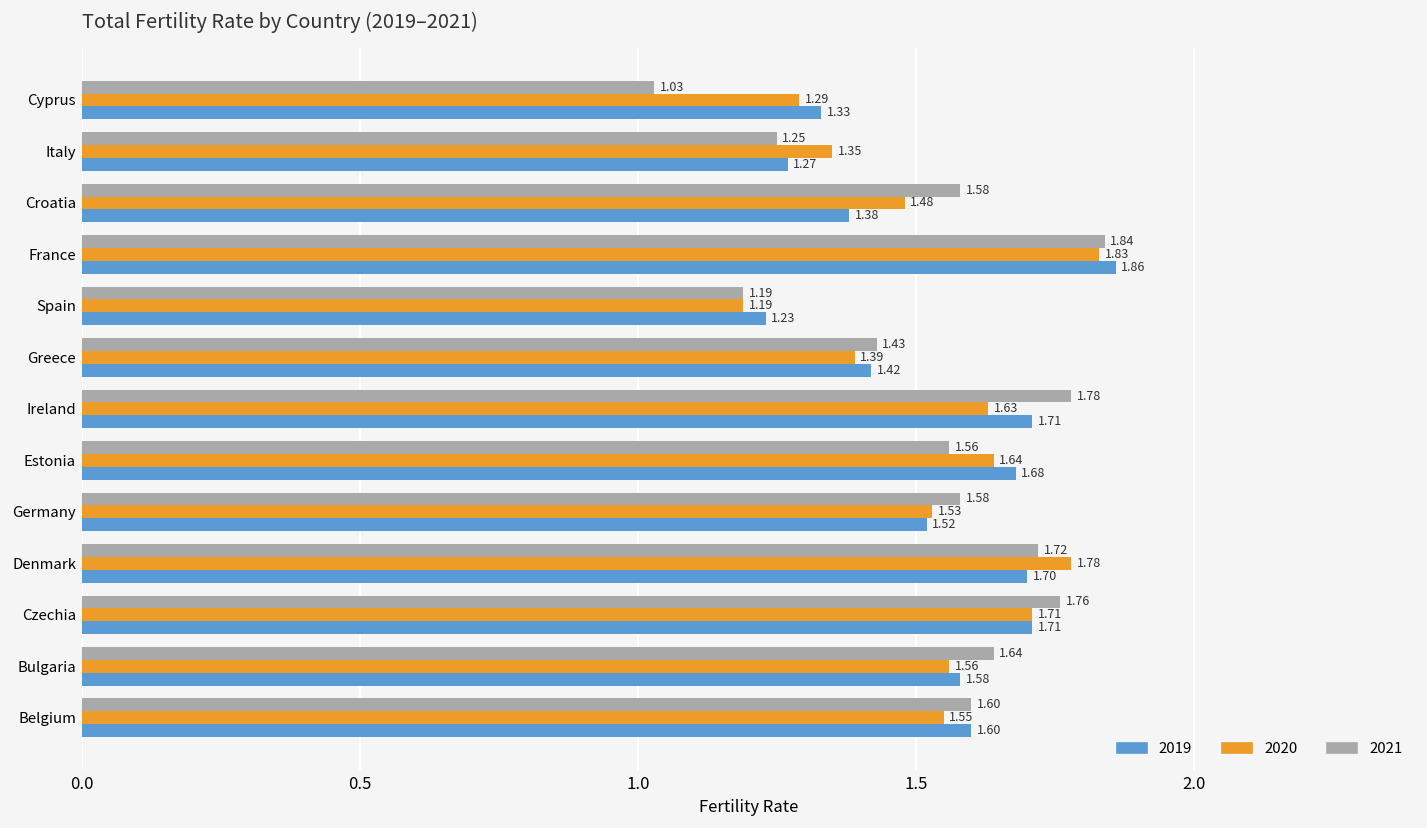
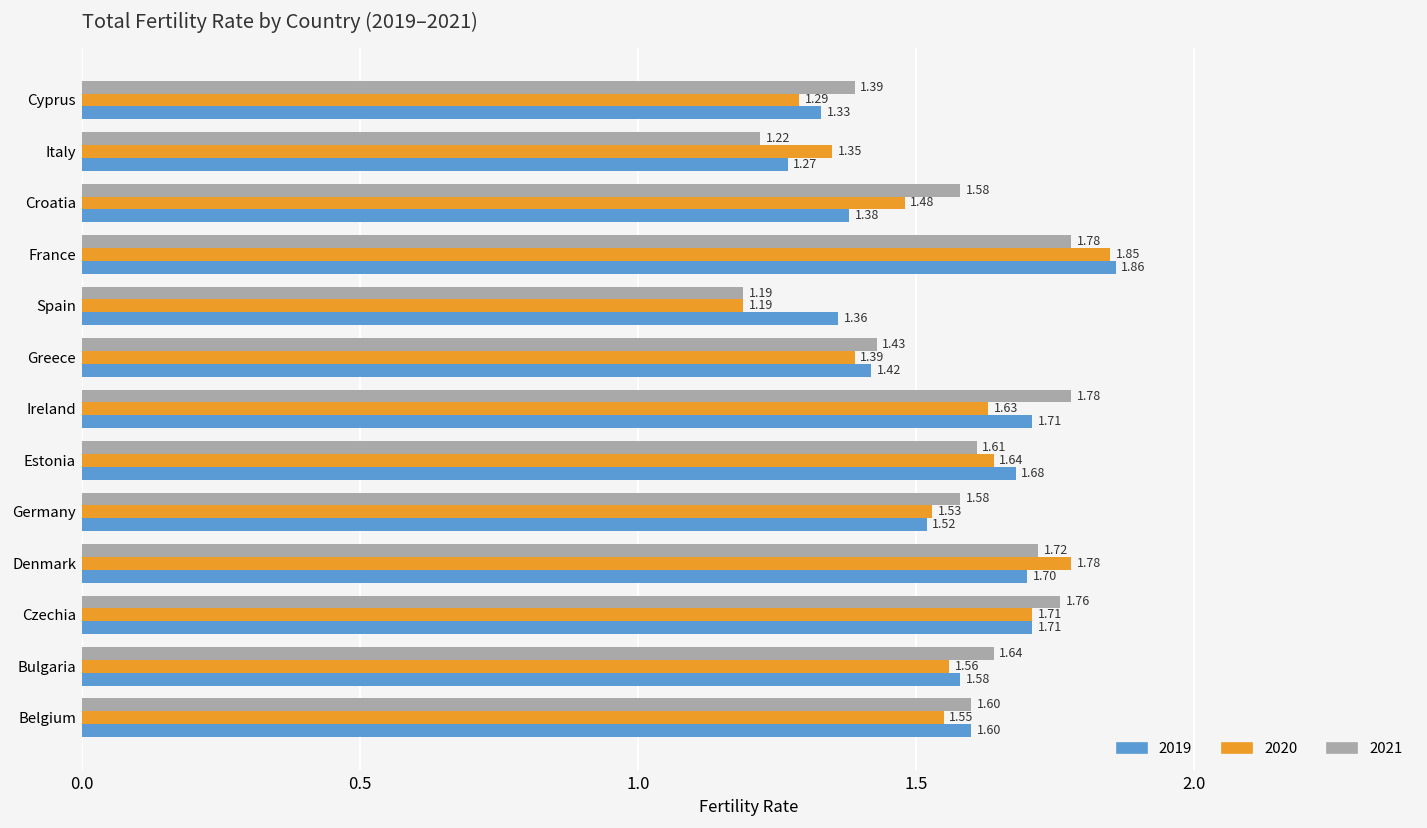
2021, Cyprus: 1.03 -> 1.39
2021, Italy: 1.25 -> 1.22
2021, France: 1.84 -> 1.78
2020, France: 1.83 -> 1.85
2019, Spain: 1.23 -> 1.36
2021, Estonia: 1.56 -> 1.61
